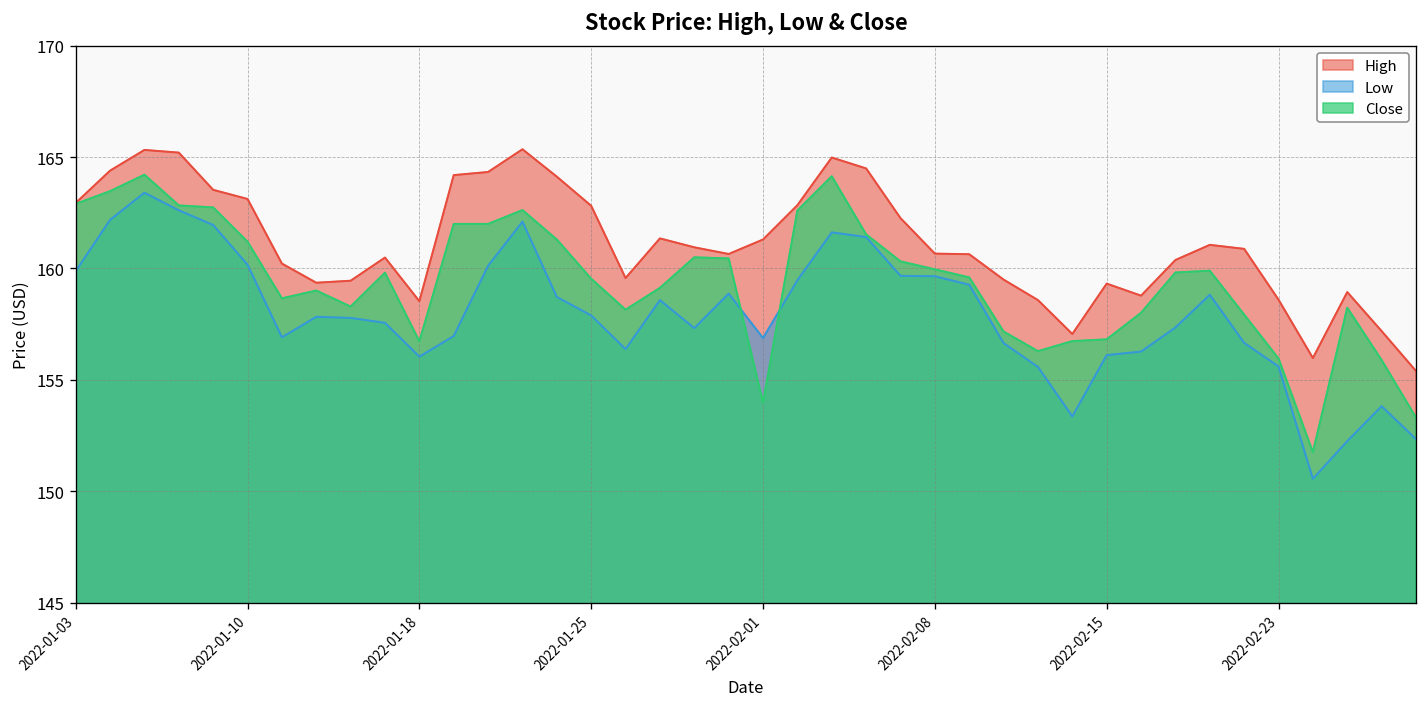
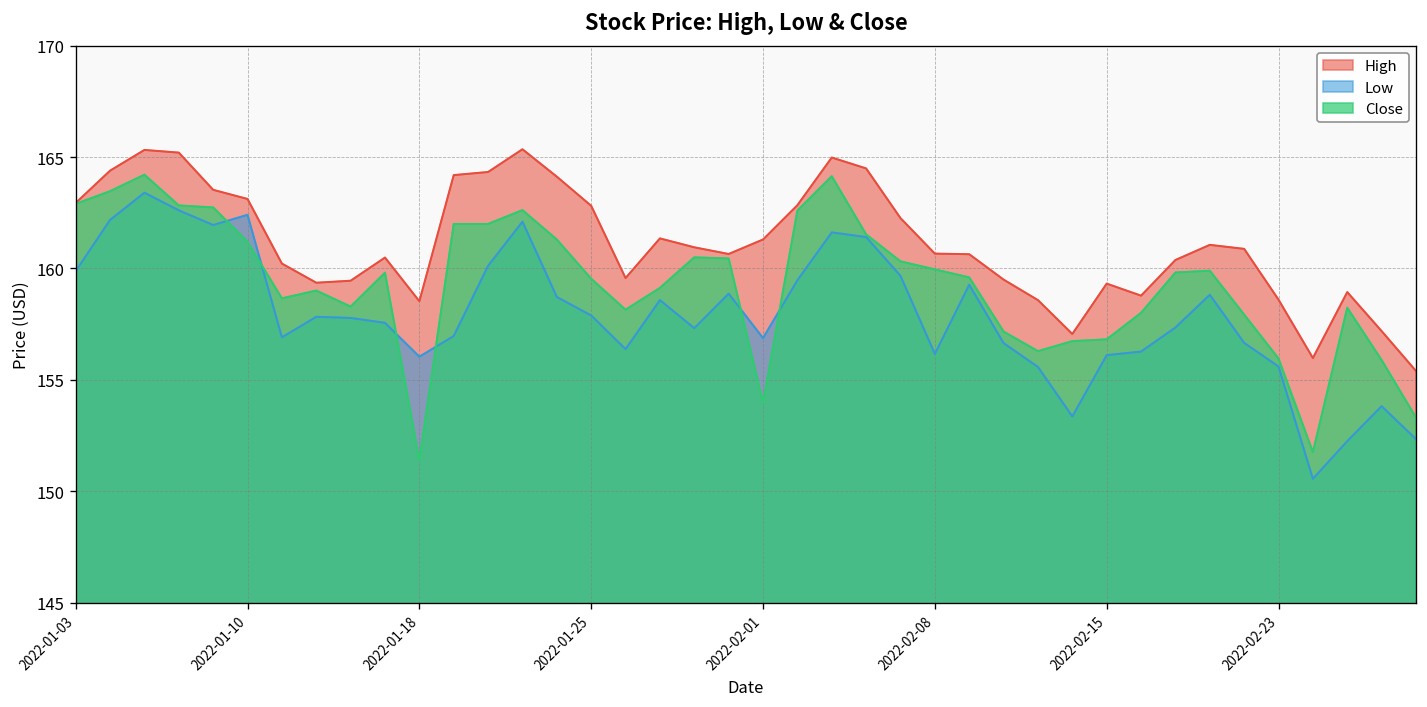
Low, 2022-01-10: 160.2 -> 162.4
Close, 2022-01-18: 156.7 -> 151.4
Low, 2022-02-08: 159.6 -> 156.2
